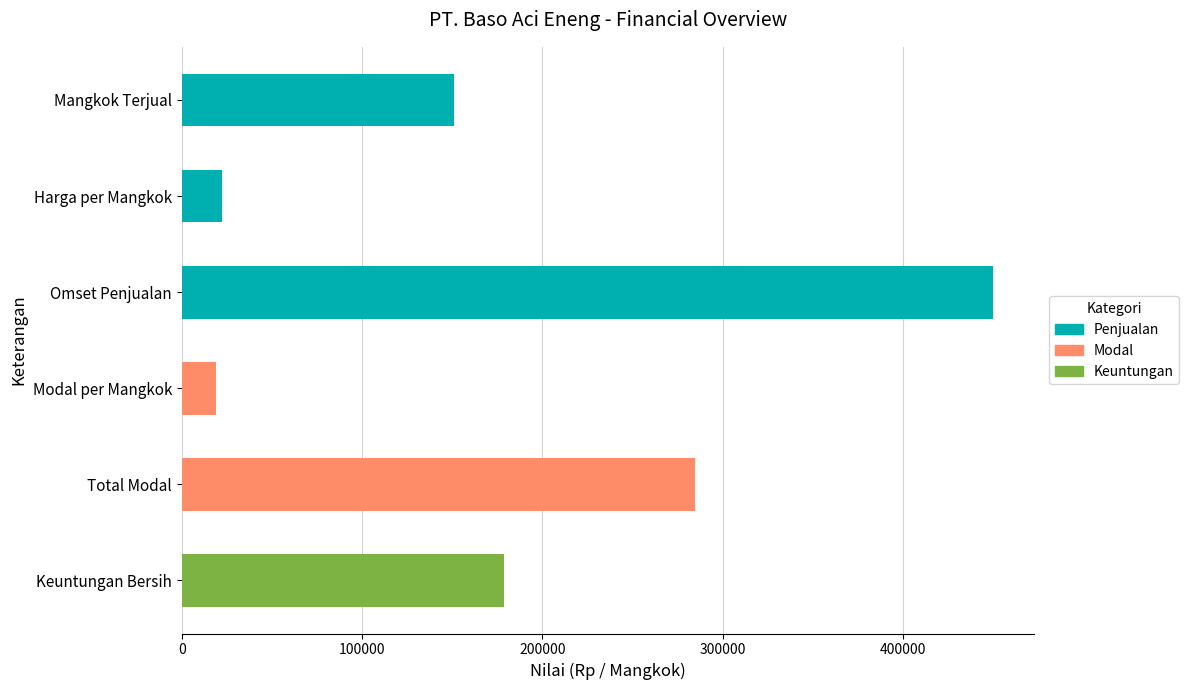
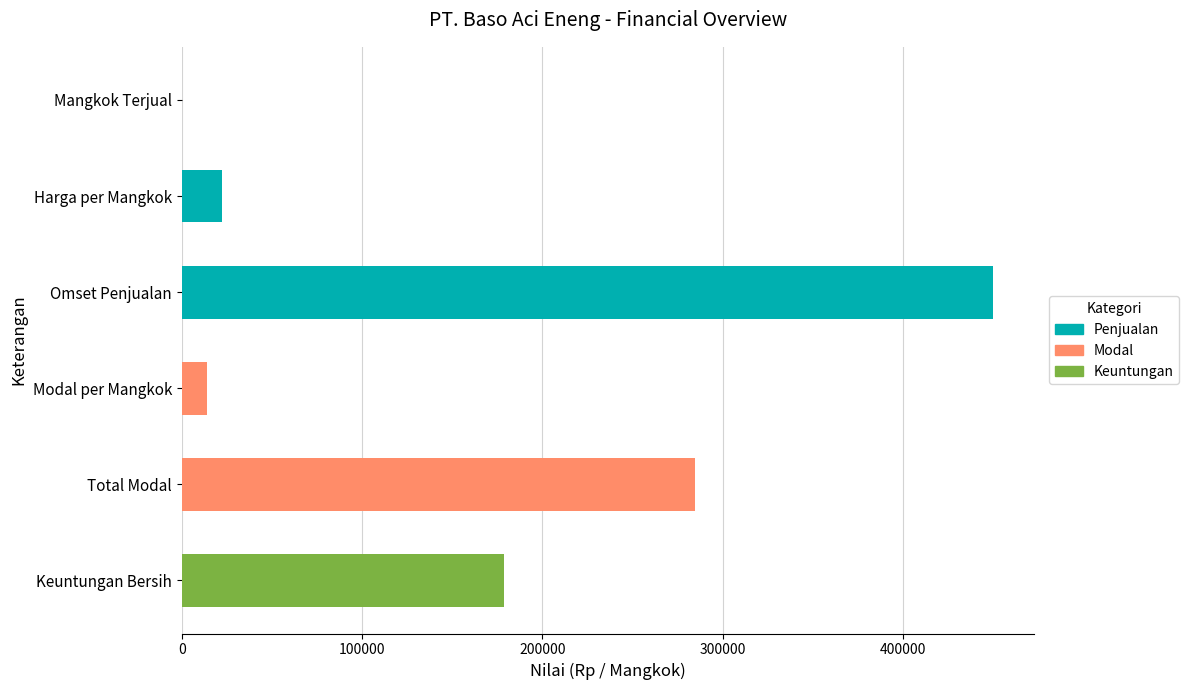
Mangkok Terjual: 151000 -> 0
Modal per Mangkok: 19000 -> 14000
